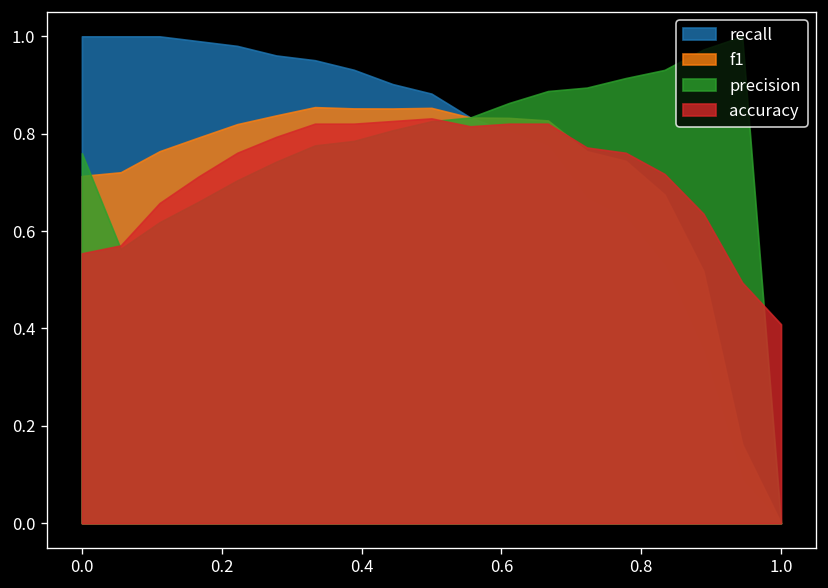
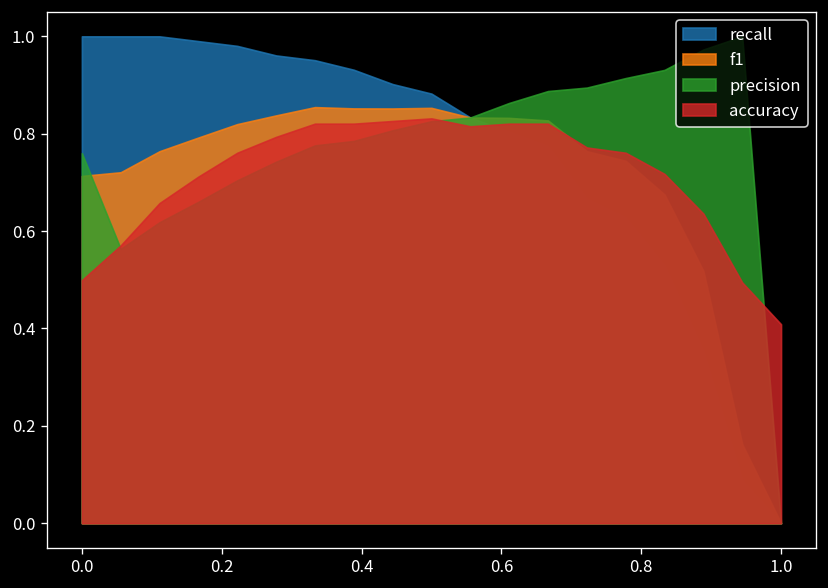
accuracy, 0.0: 0.55 -> 0.50
